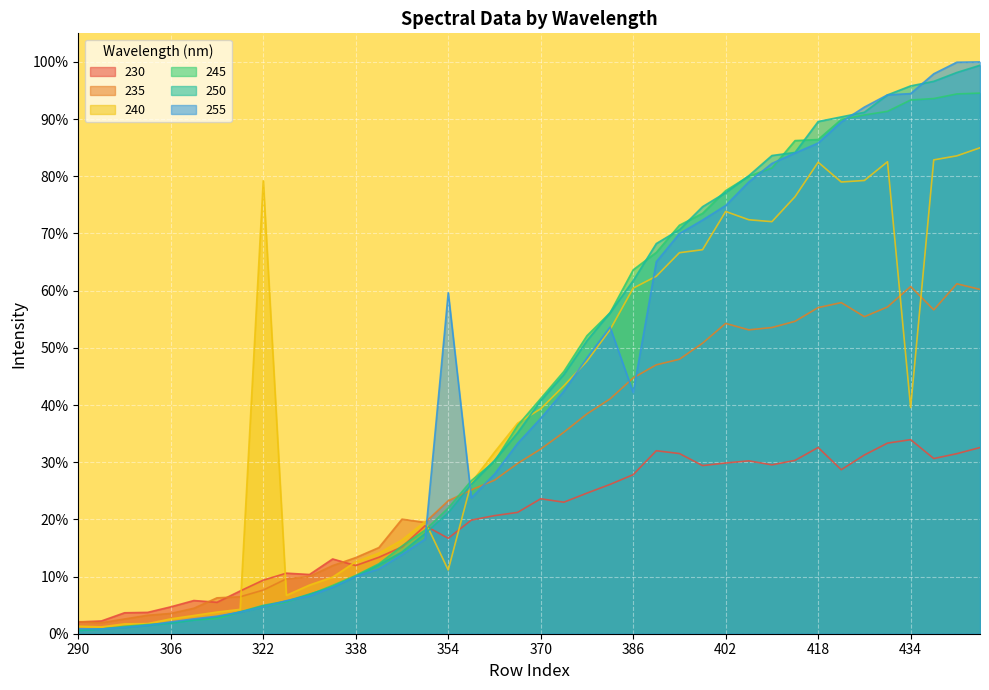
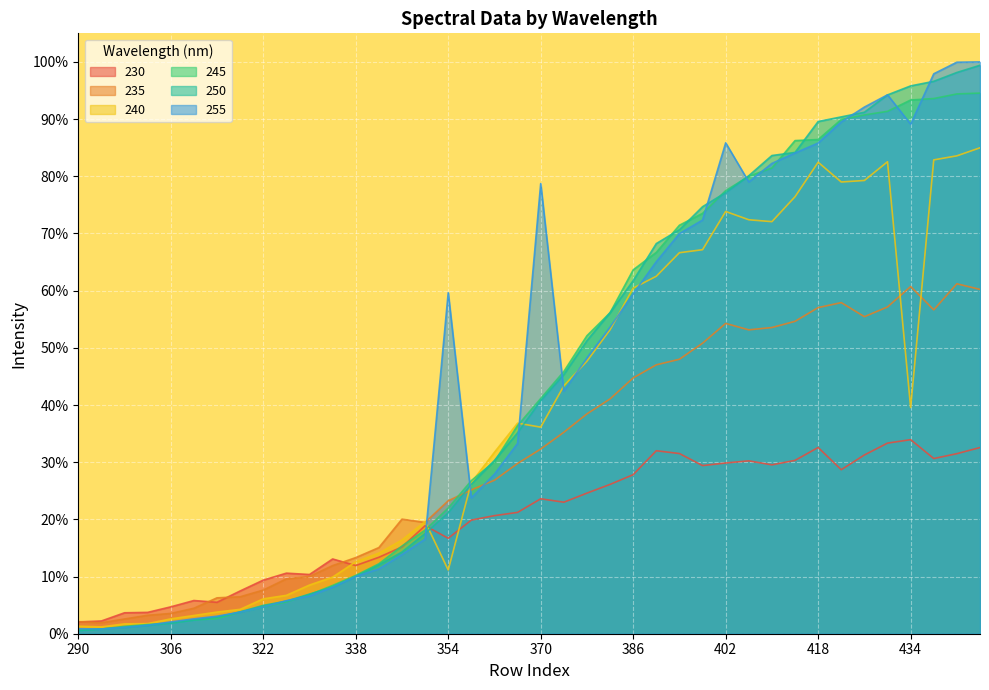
240, 322: 79% -> 6%
240, 370: 39% -> 36%
255, 370: 38% -> 79%
255, 386: 42% -> 59%
255, 402: 75% -> 86%
255, 434: 94% -> 89%
